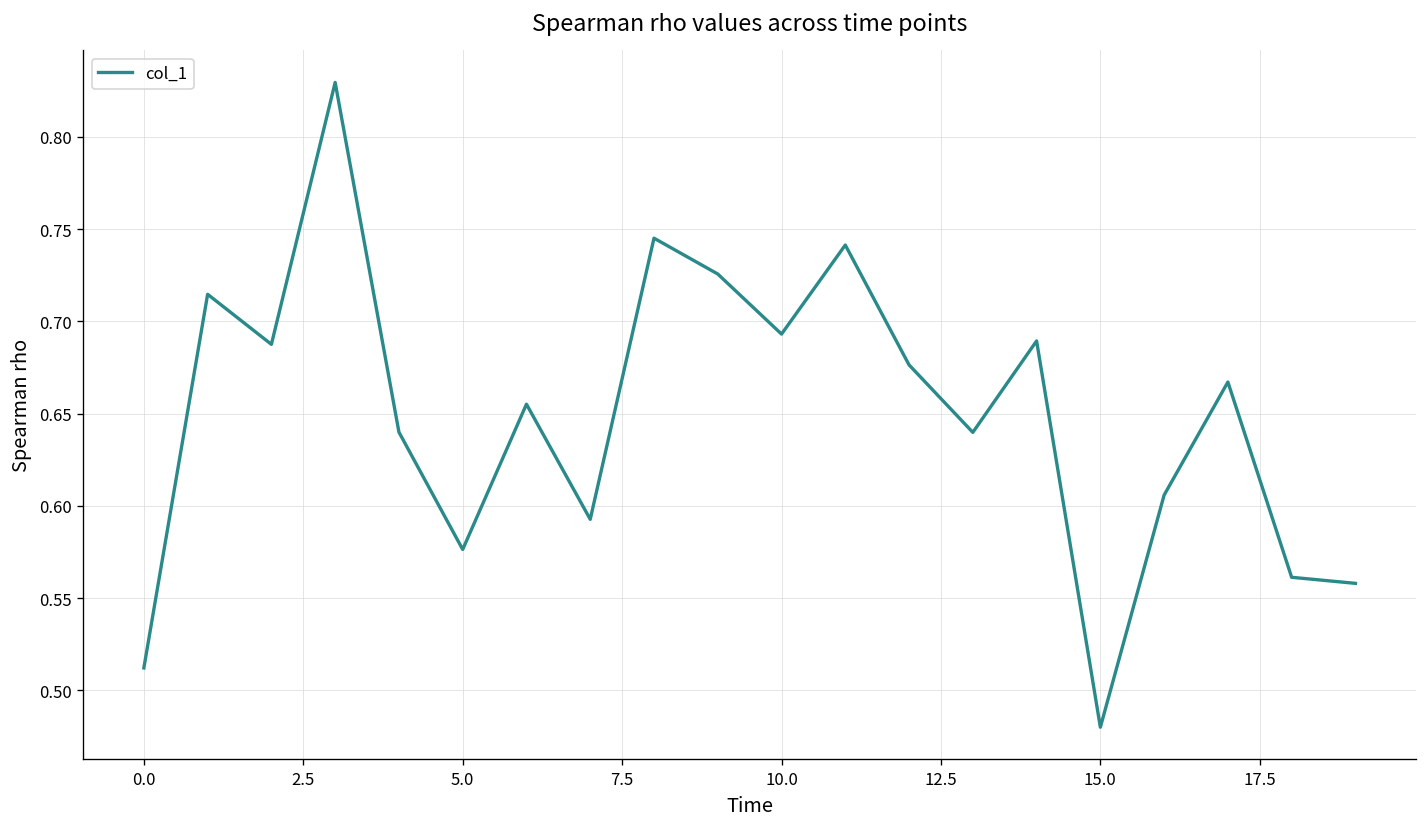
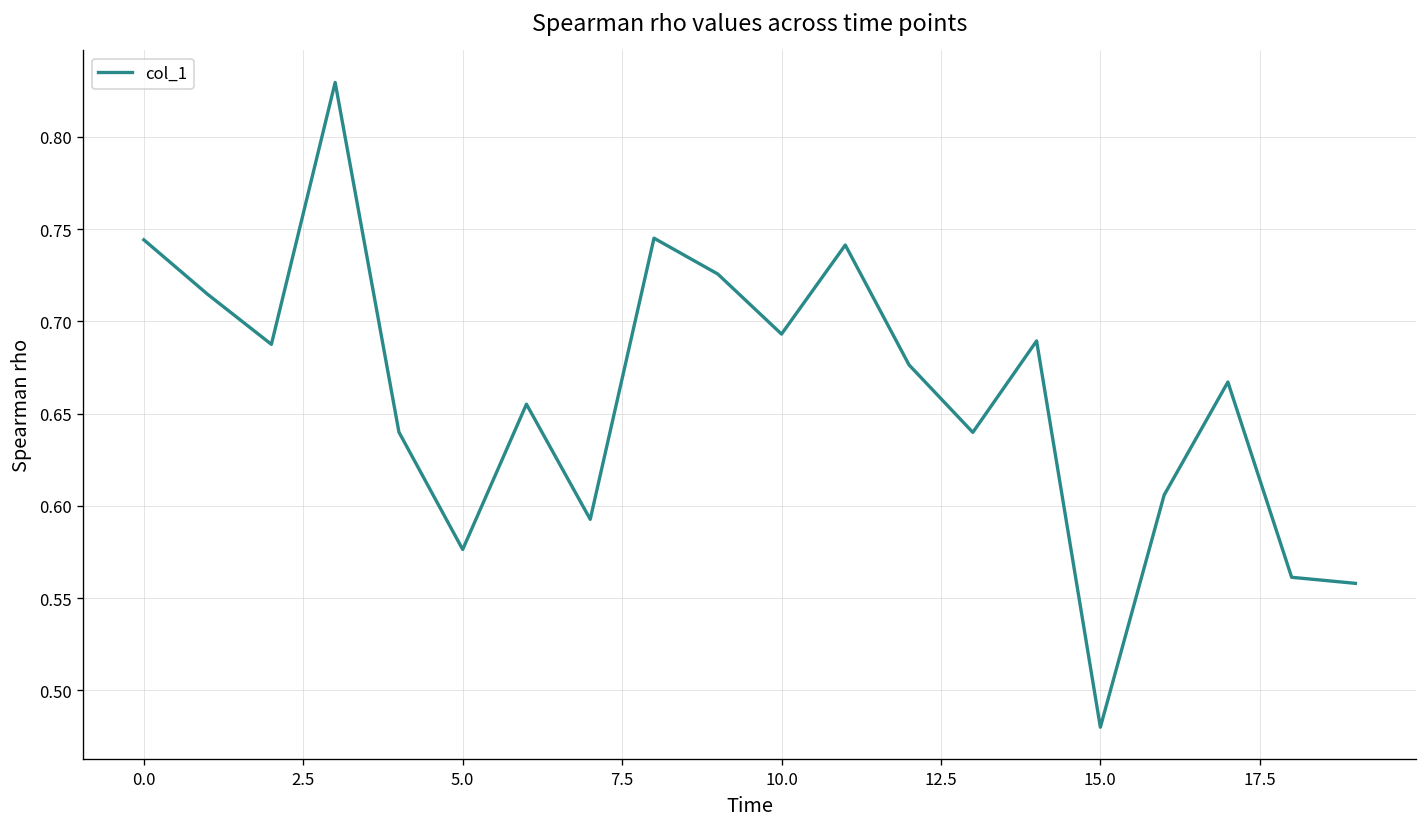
0.0: 0.512 -> 0.744
